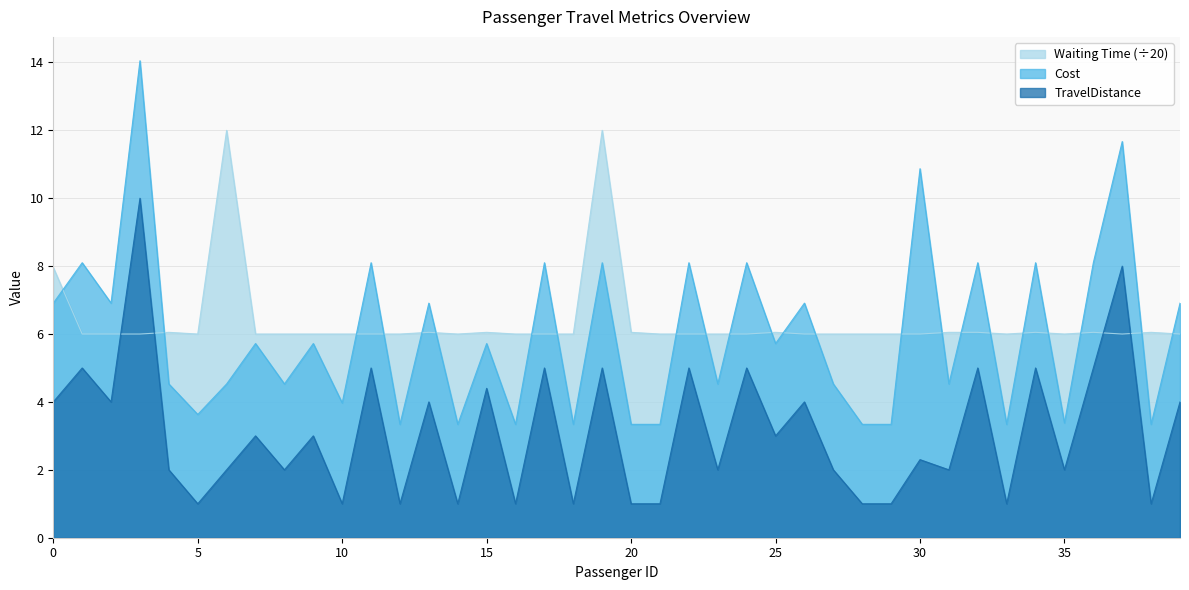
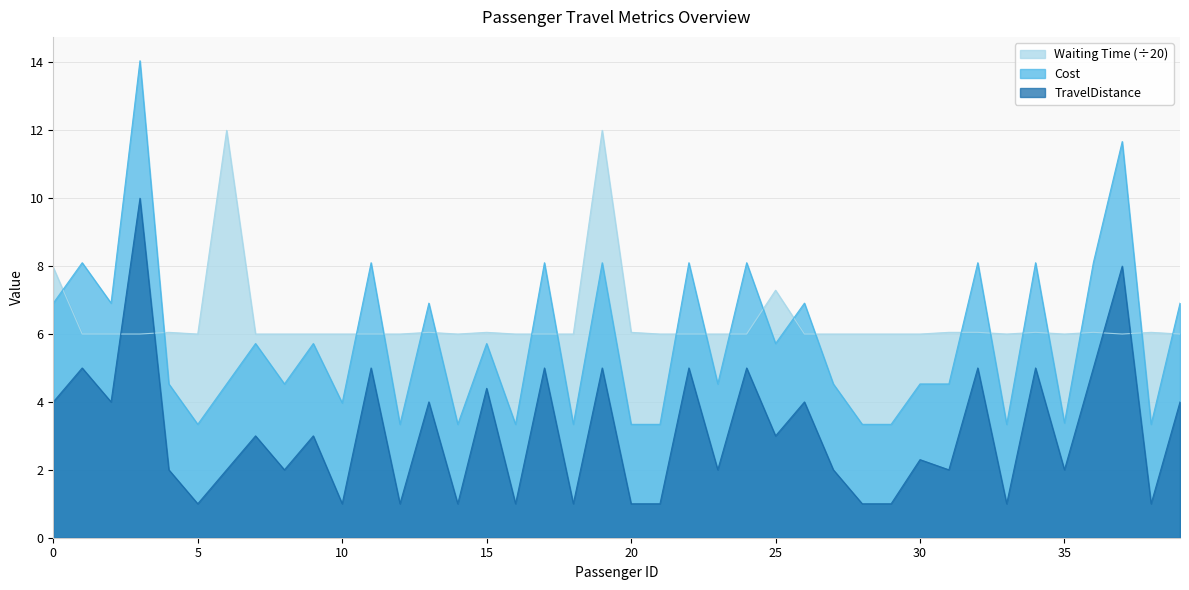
Cost, 5: 3.6 -> 3.3
Waiting Time (÷20), 25: 6.1 -> 7.3
Cost, 30: 10.9 -> 4.5
